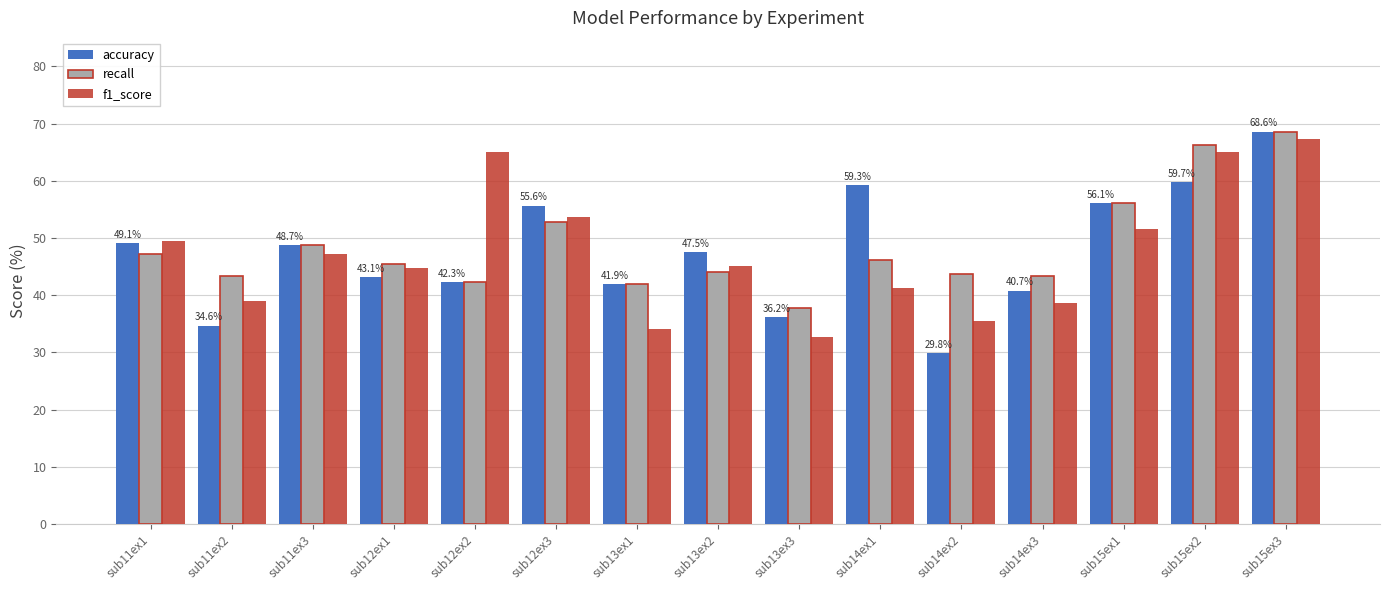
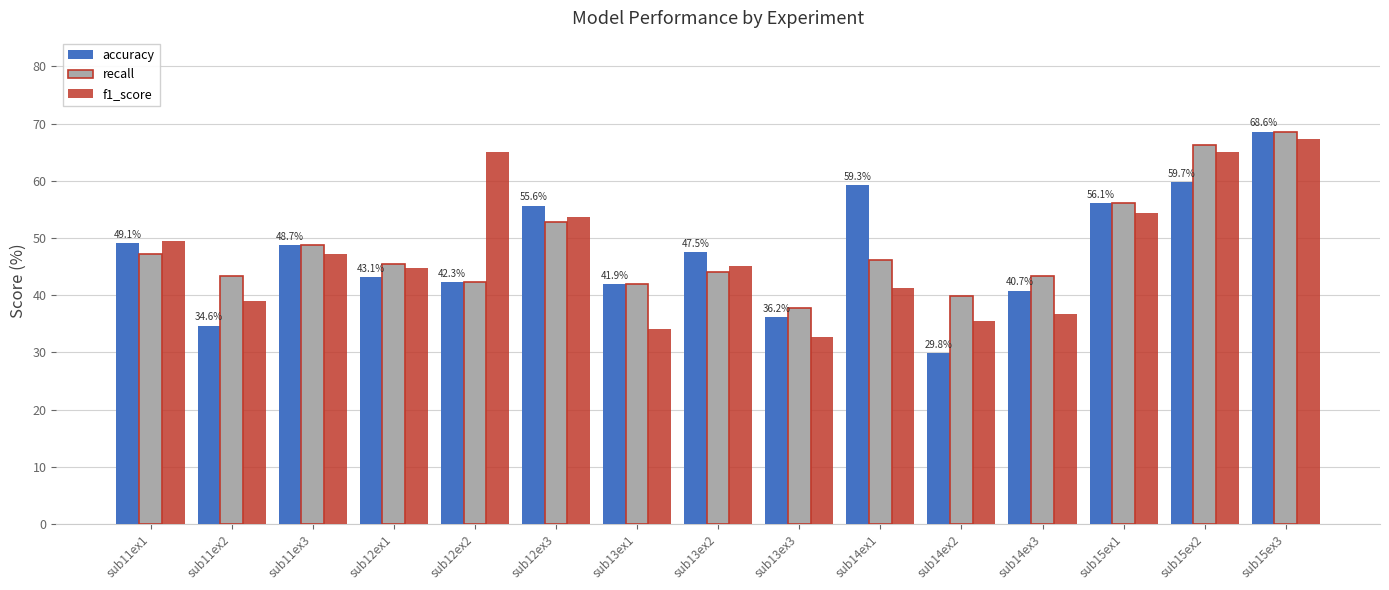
recall, sub14ex2: 44 -> 40
f1_score, sub14ex3: 39 -> 37
f1_score, sub15ex1: 52 -> 54
